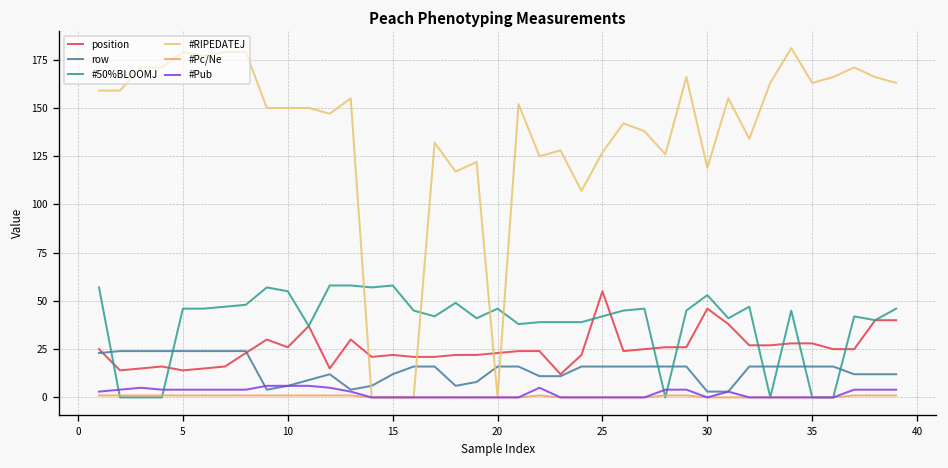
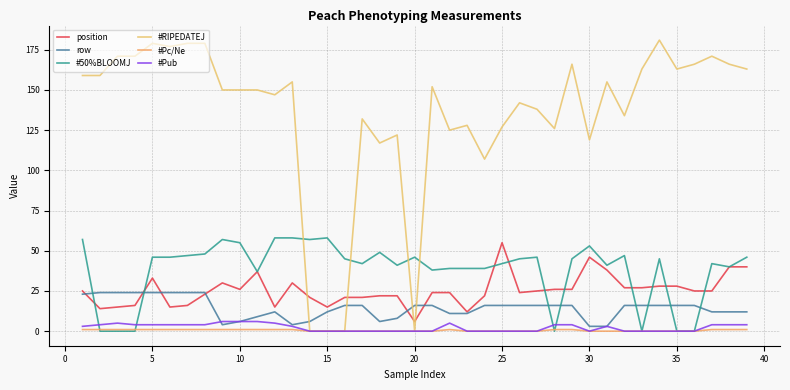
position, 5: 14 -> 33
position, 15: 22 -> 15
position, 20: 23 -> 6
